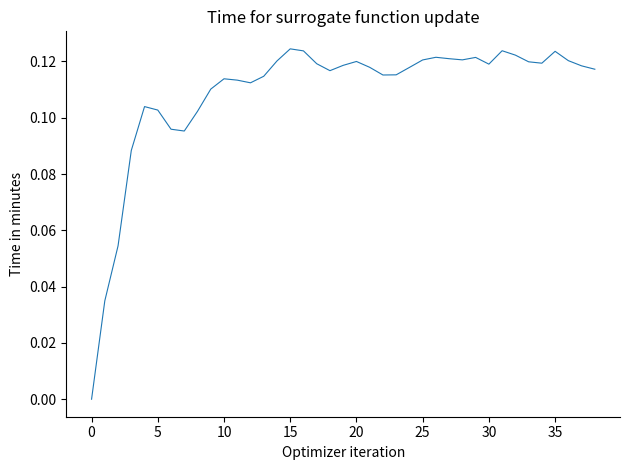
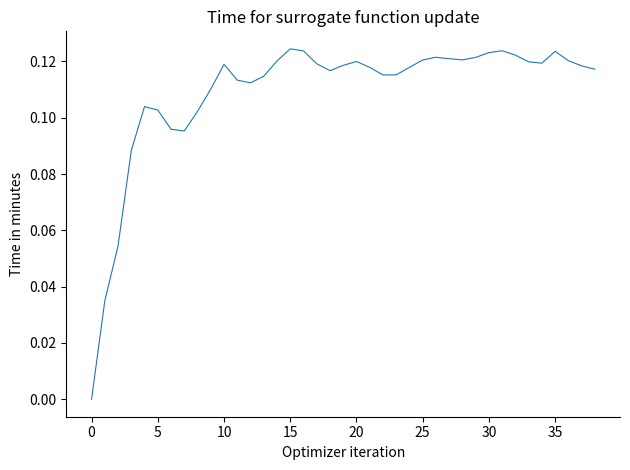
10: 0.114 -> 0.119
30: 0.119 -> 0.123
